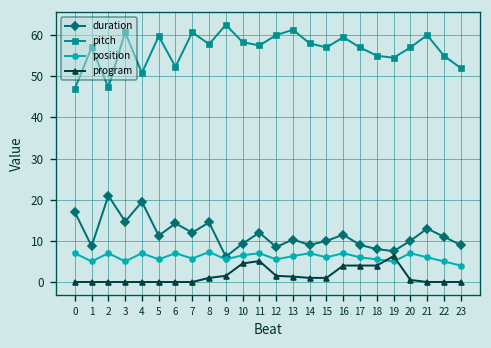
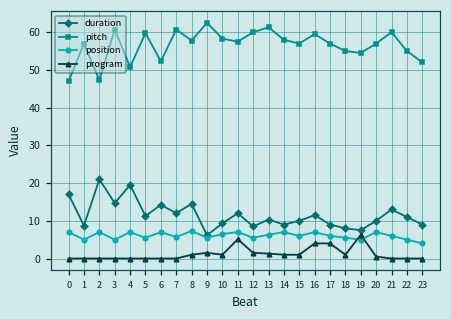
program, 10: 5 -> 1
program, 18: 4 -> 1
